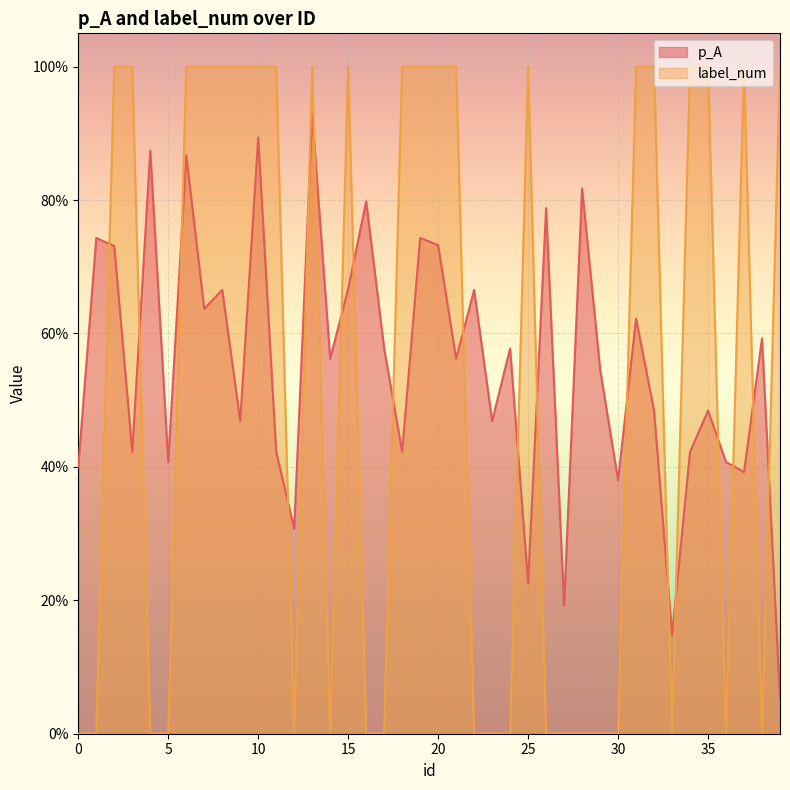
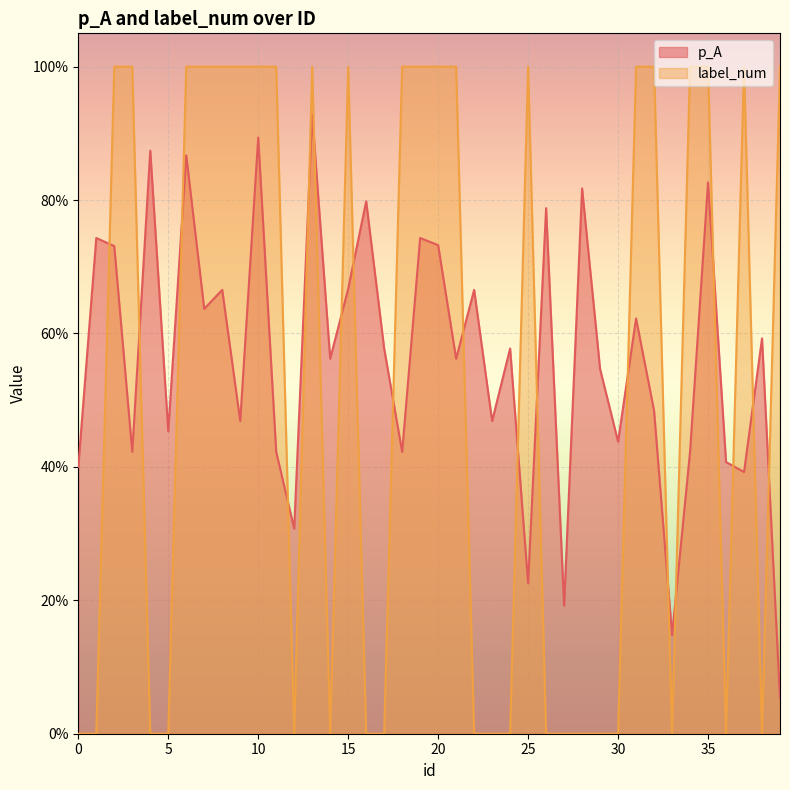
p_A, 5: 41% -> 45%
p_A, 30: 38% -> 44%
p_A, 35: 48% -> 83%
